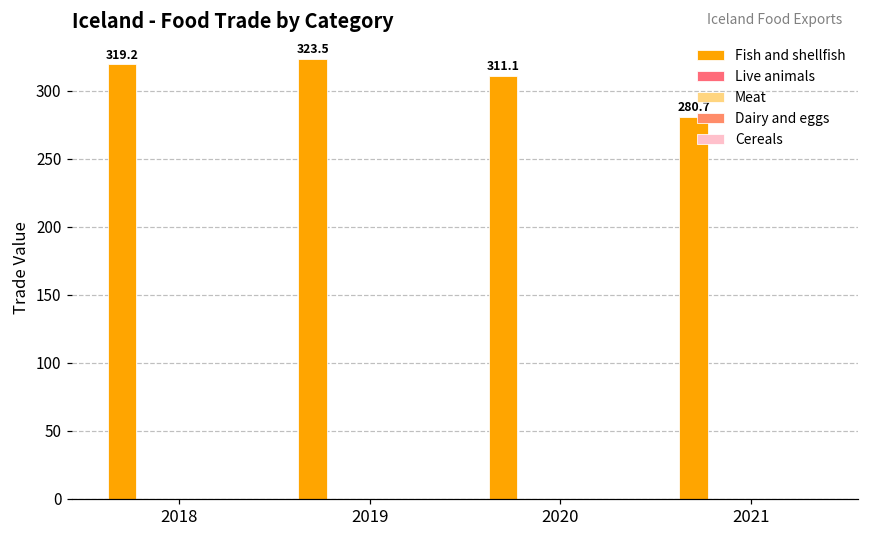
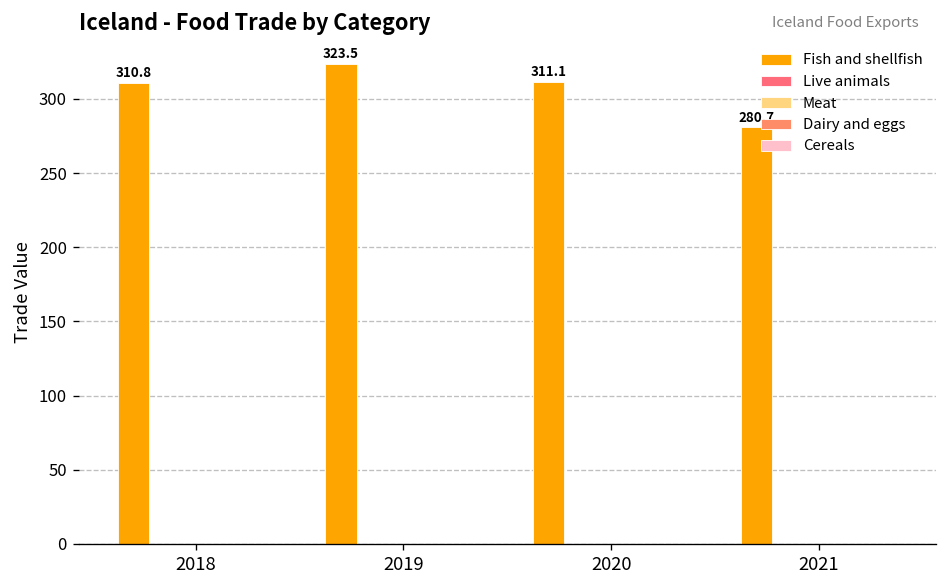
Fish and shellfish, 2018: 319.2 -> 310.8
